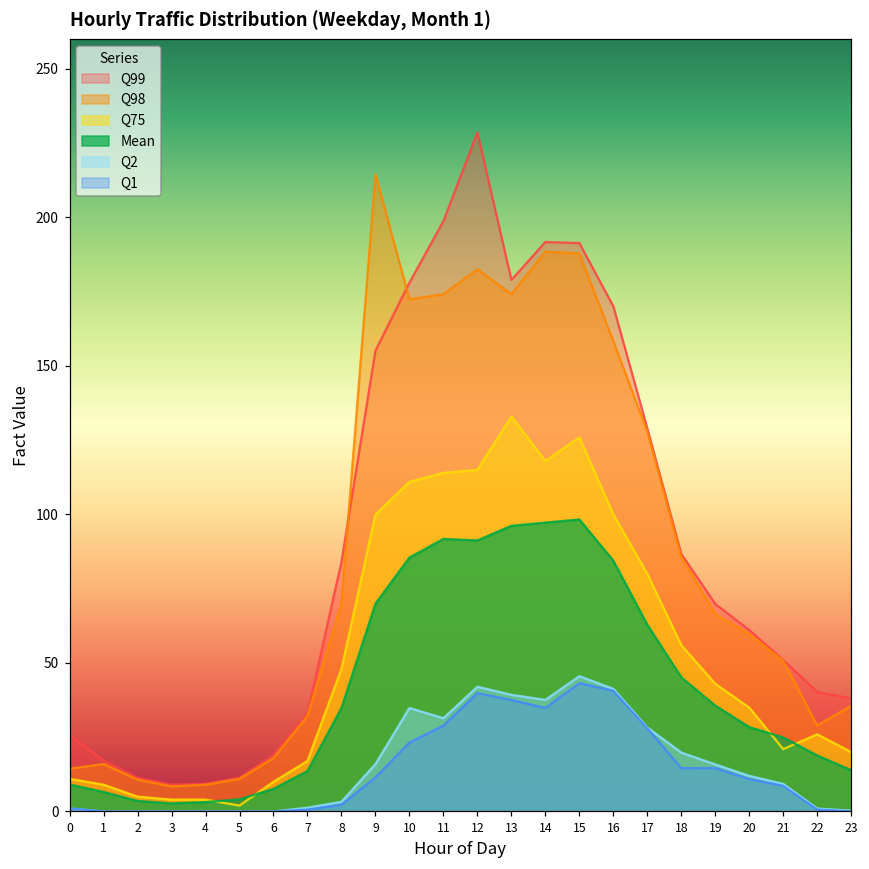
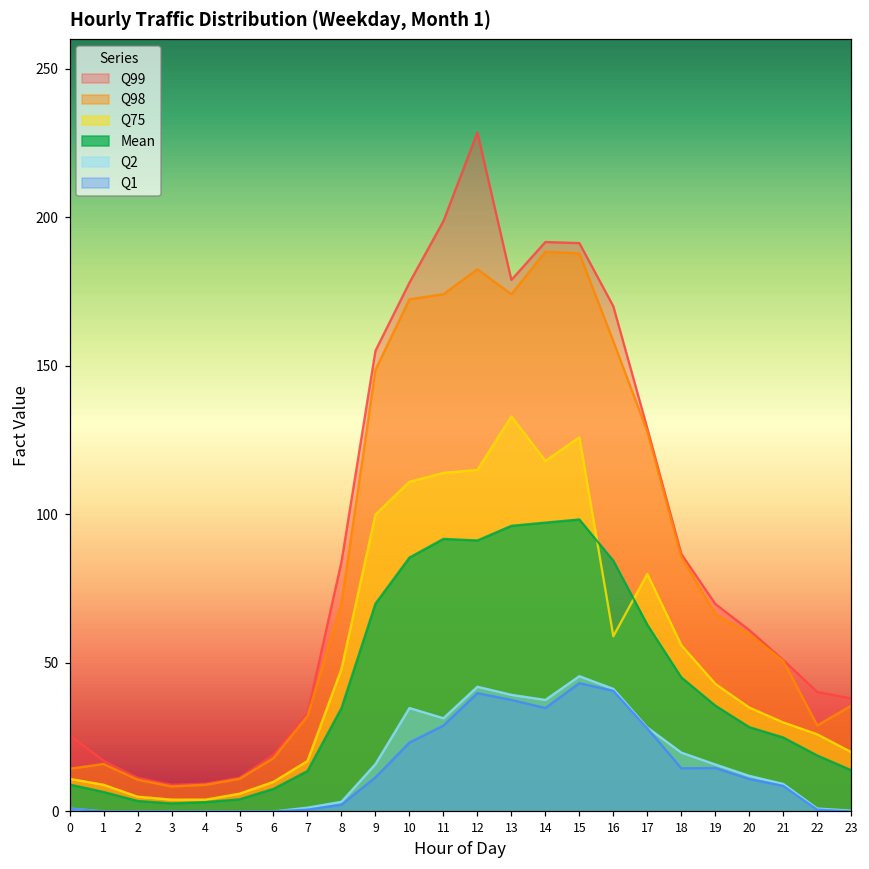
Q75, 5: 2 -> 6
Q98, 9: 215 -> 149
Q75, 16: 100 -> 59
Q75, 21: 21 -> 30
